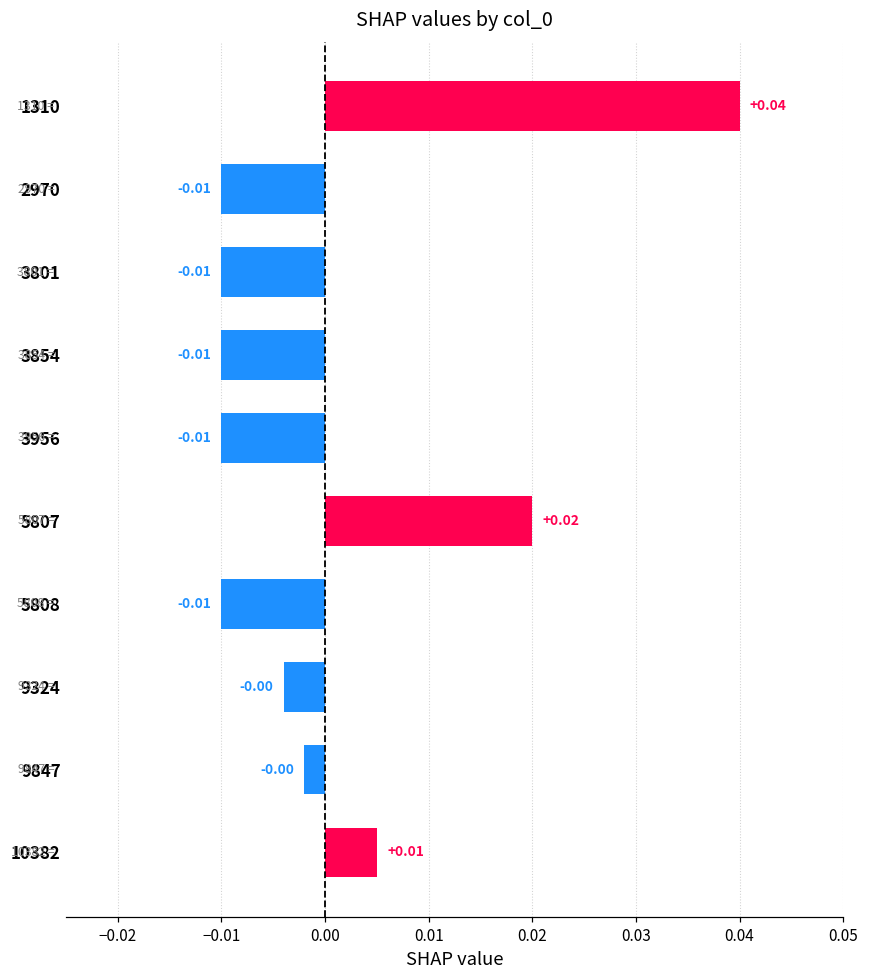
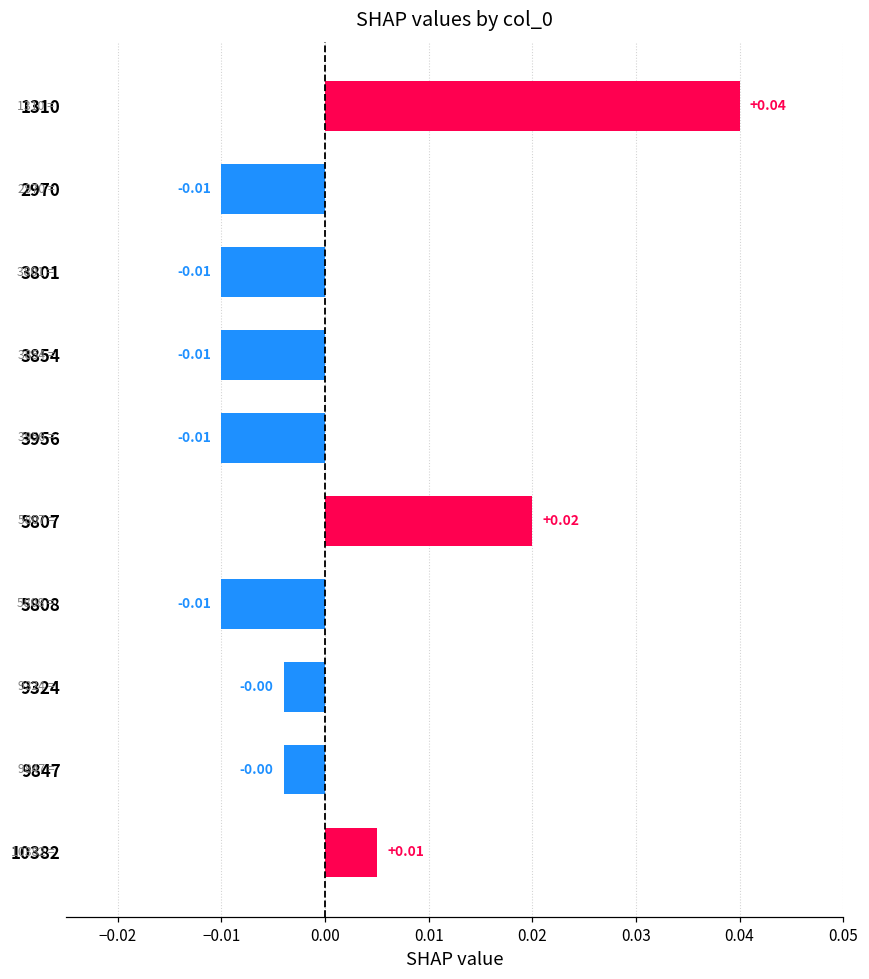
9847: -0.002 -> -0.004
